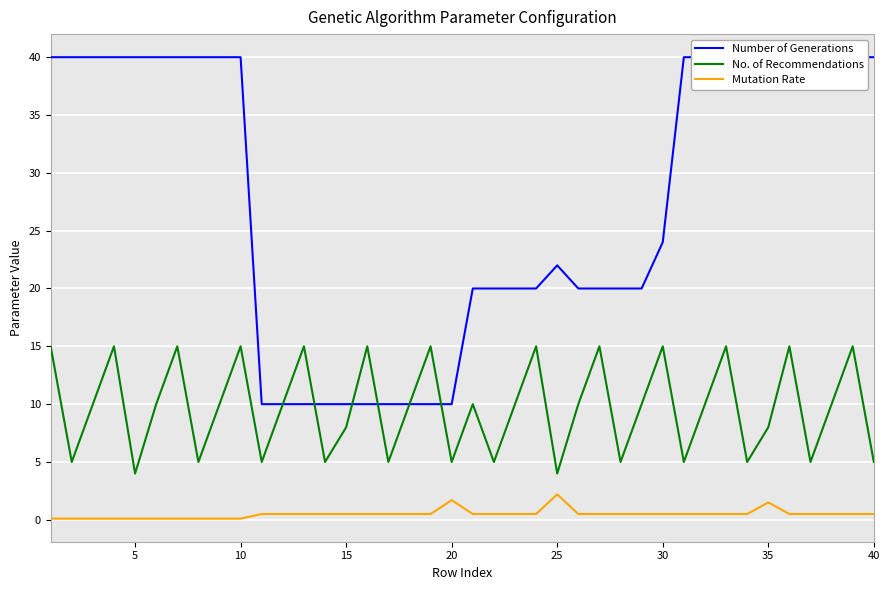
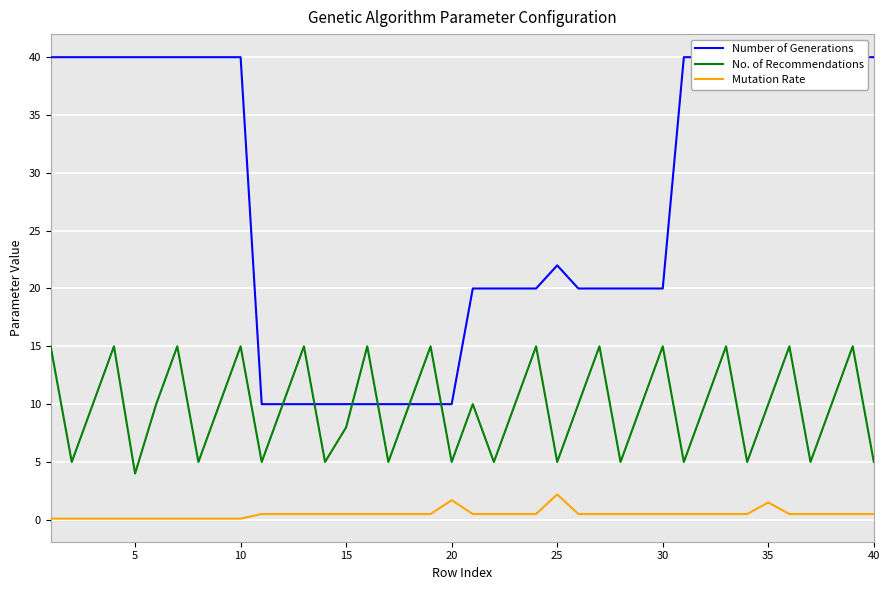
No. of Recommendations, 25: 4 -> 5
Number of Generations, 30: 24 -> 20
No. of Recommendations, 35: 8 -> 10
